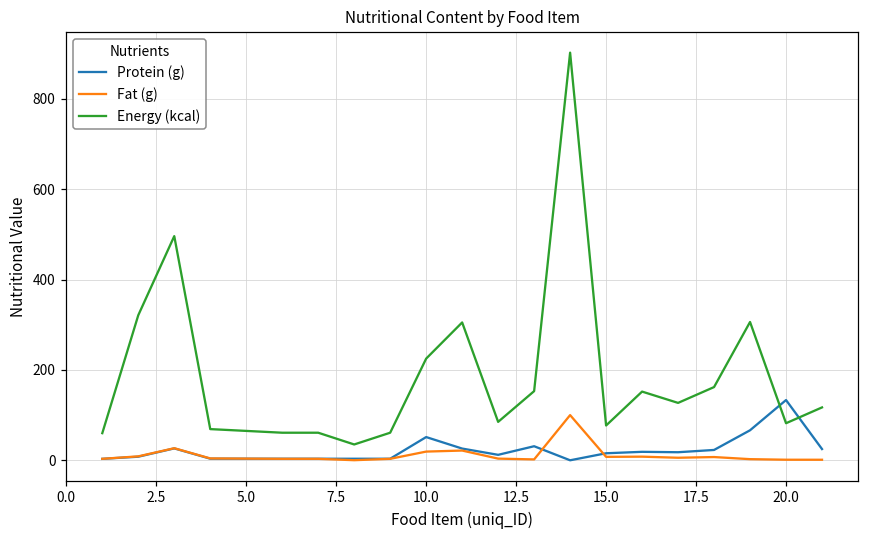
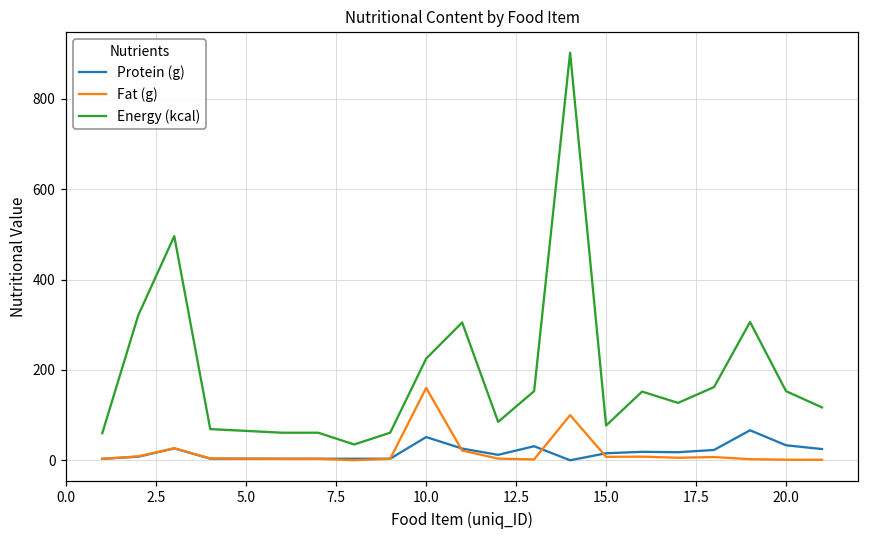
Fat (g), 10.0: 20 -> 160
Protein (g), 20.0: 130 -> 30
Energy (kcal), 20.0: 80 -> 150
